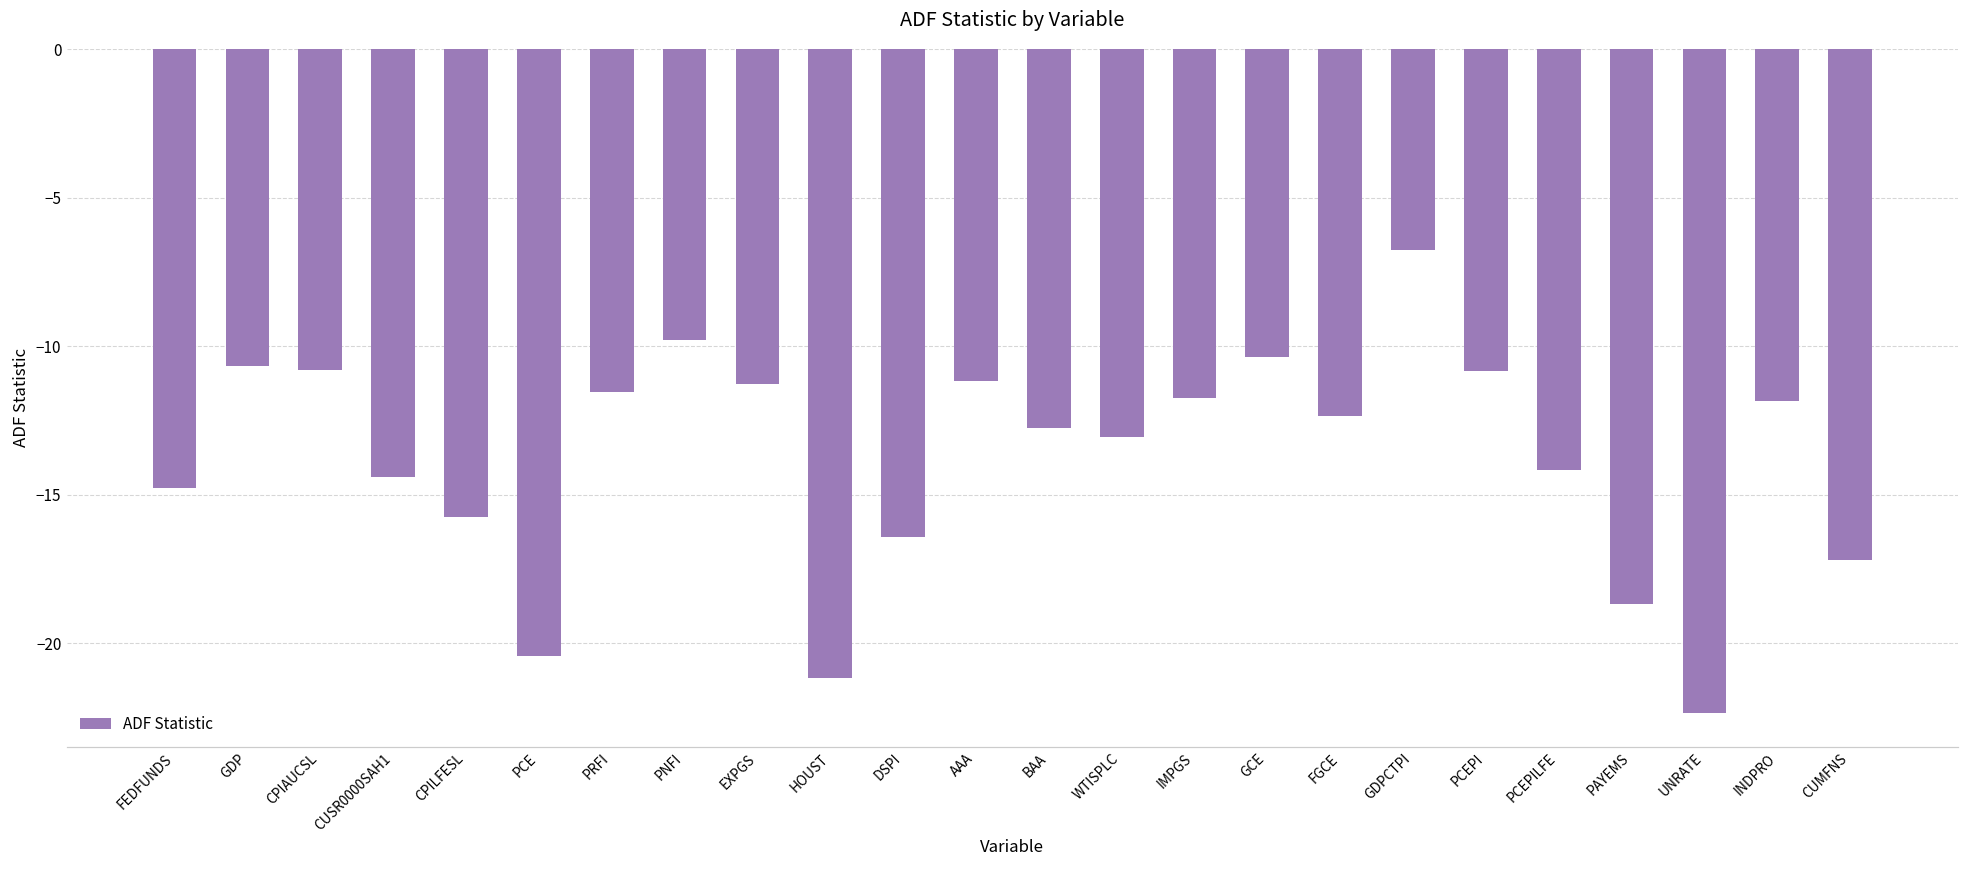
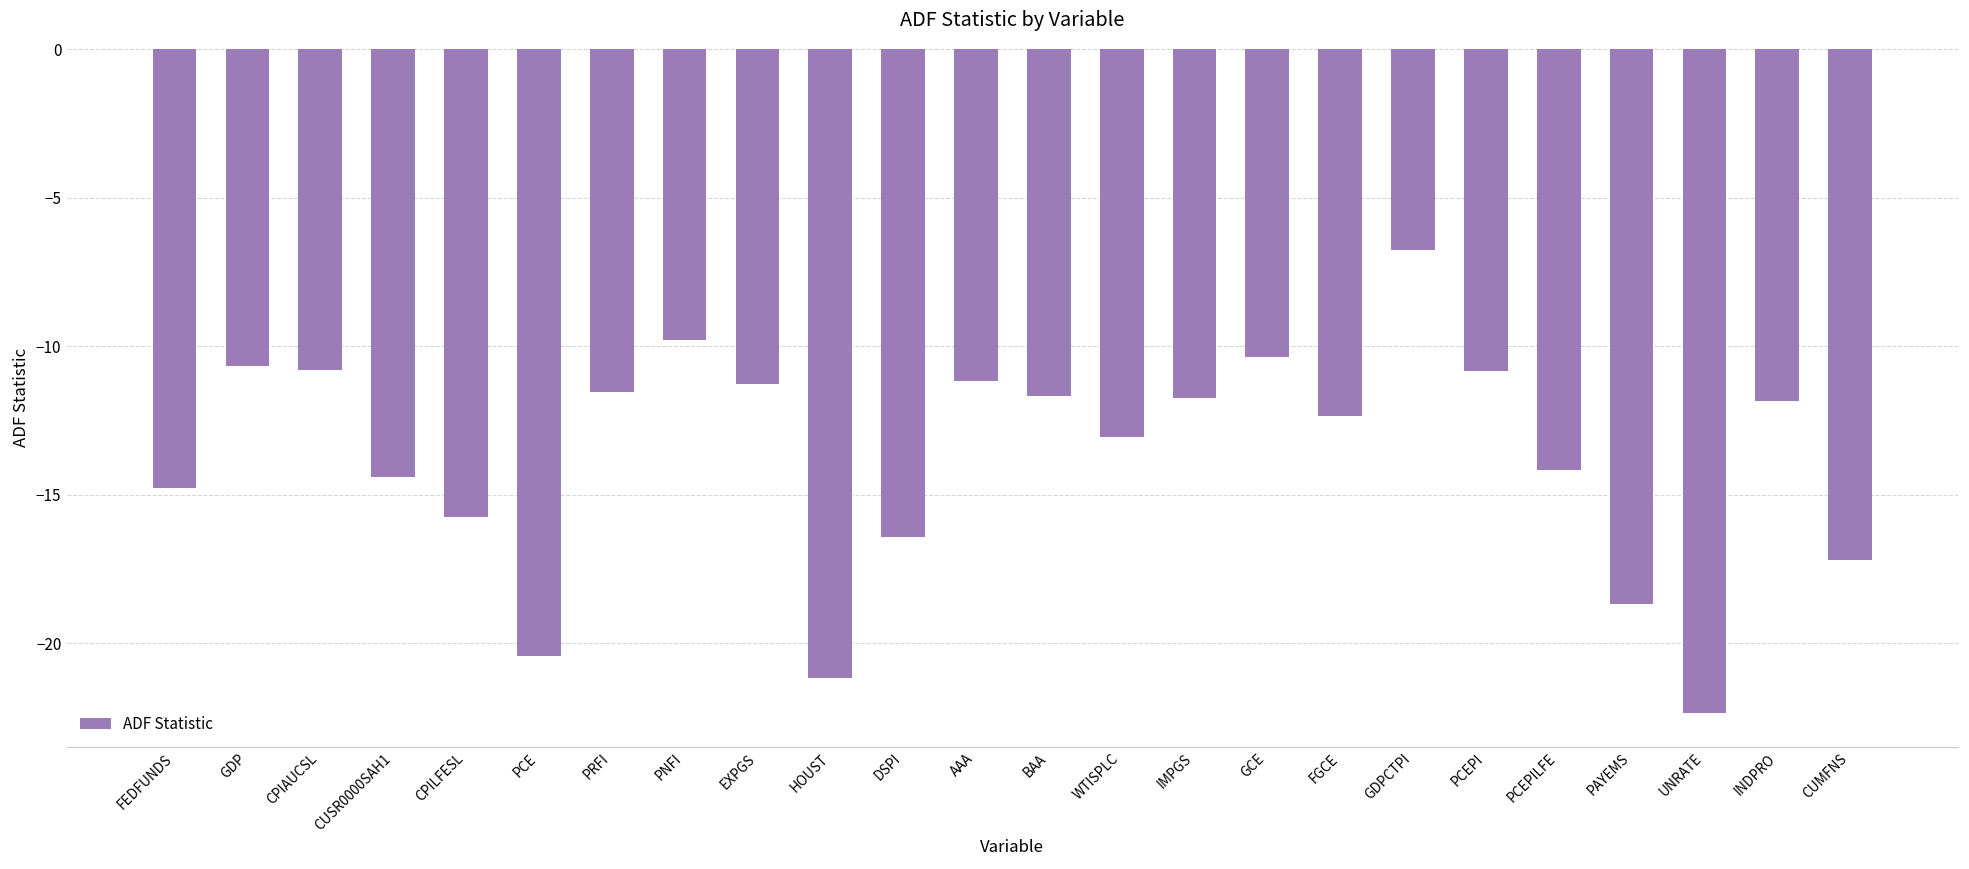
BAA: -12.8 -> -11.7
